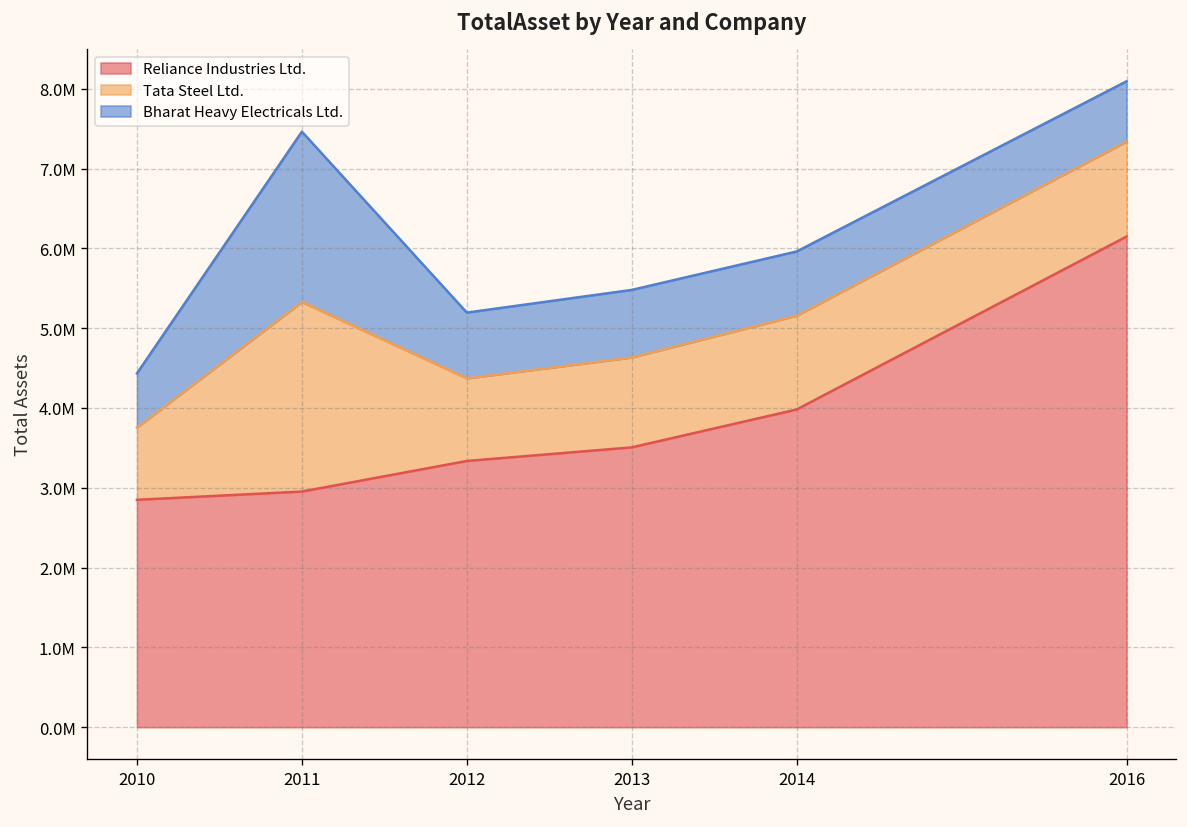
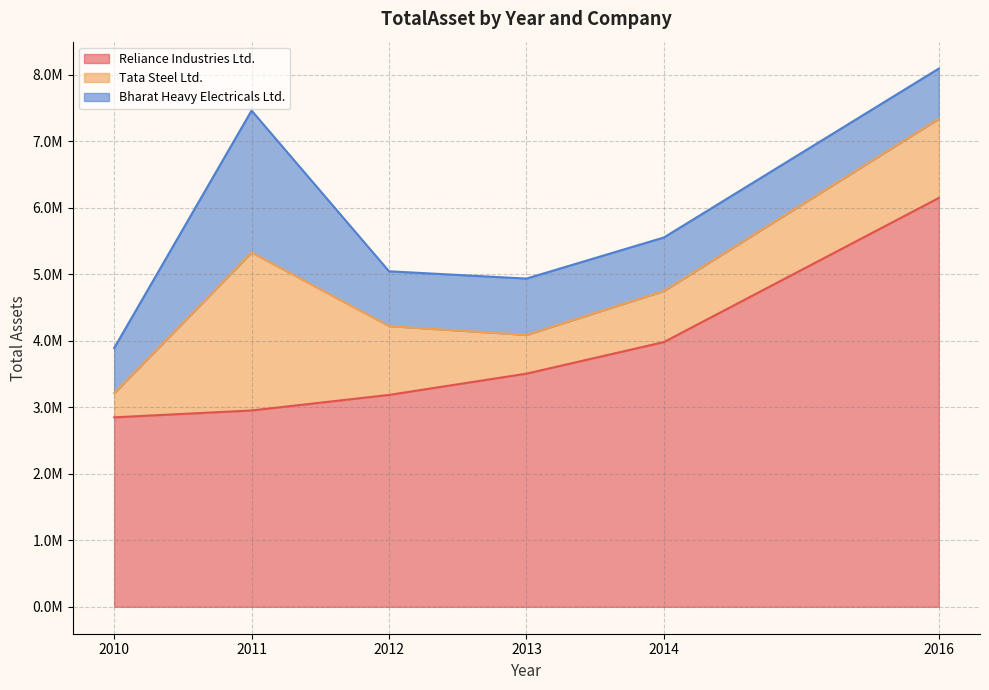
Tata Steel Ltd., 2010: 900000 -> 400000
Reliance Industries Ltd., 2012: 3300000 -> 3200000
Tata Steel Ltd., 2013: 1100000 -> 600000
Tata Steel Ltd., 2014: 1200000 -> 800000
